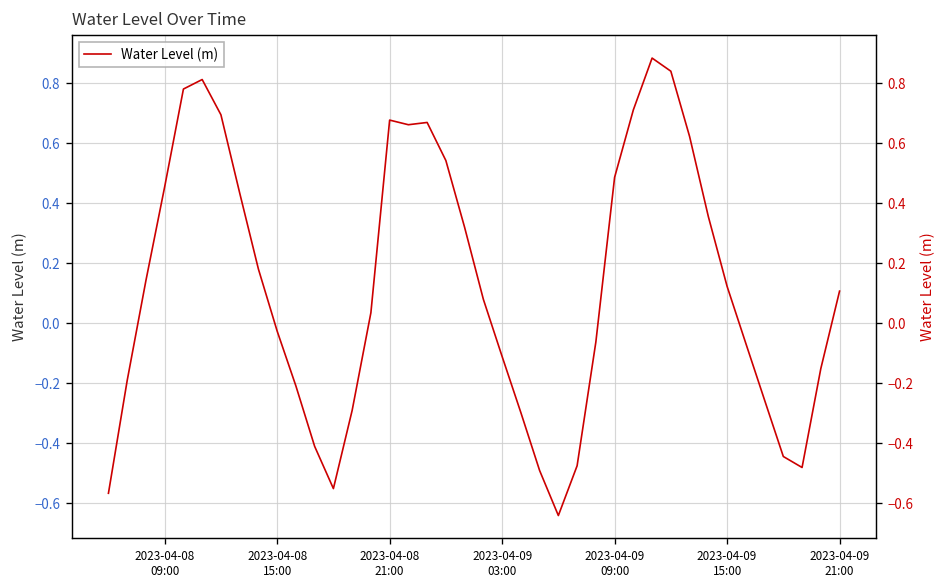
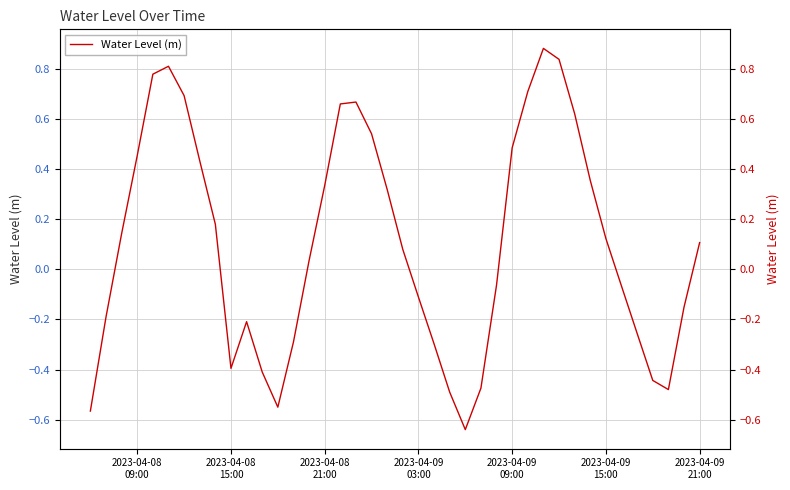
2023-04-08 15:00: -0.03 -> -0.40
2023-04-08 21:00: 0.68 -> 0.34
